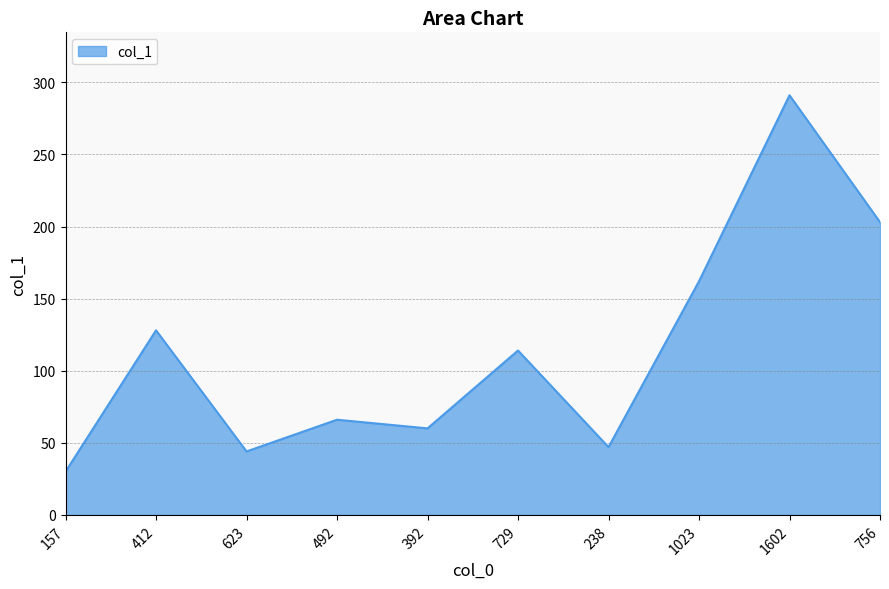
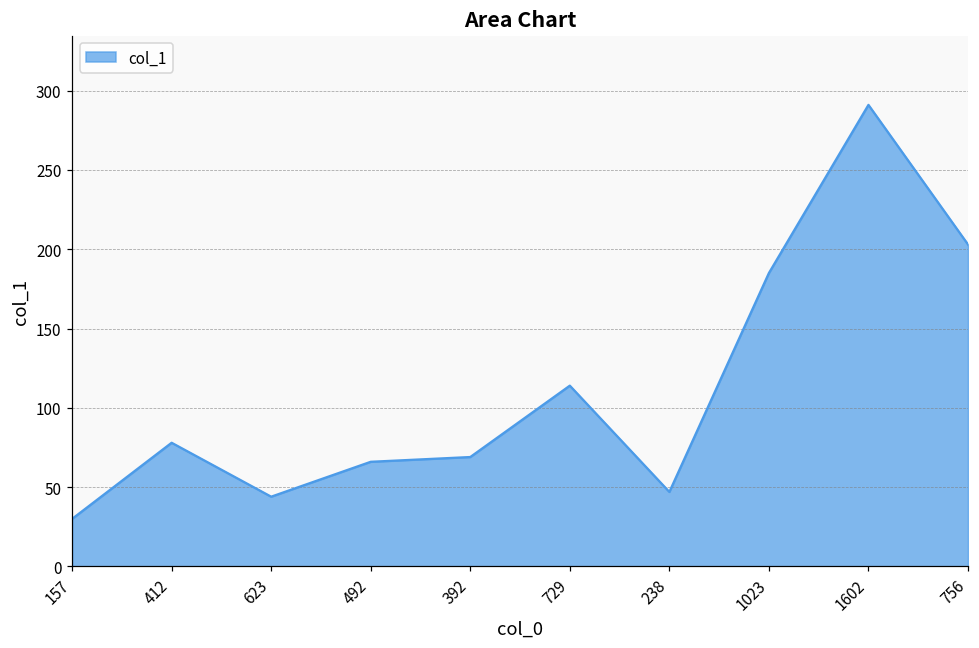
412: 128 -> 78
392: 60 -> 69
1023: 162 -> 185
